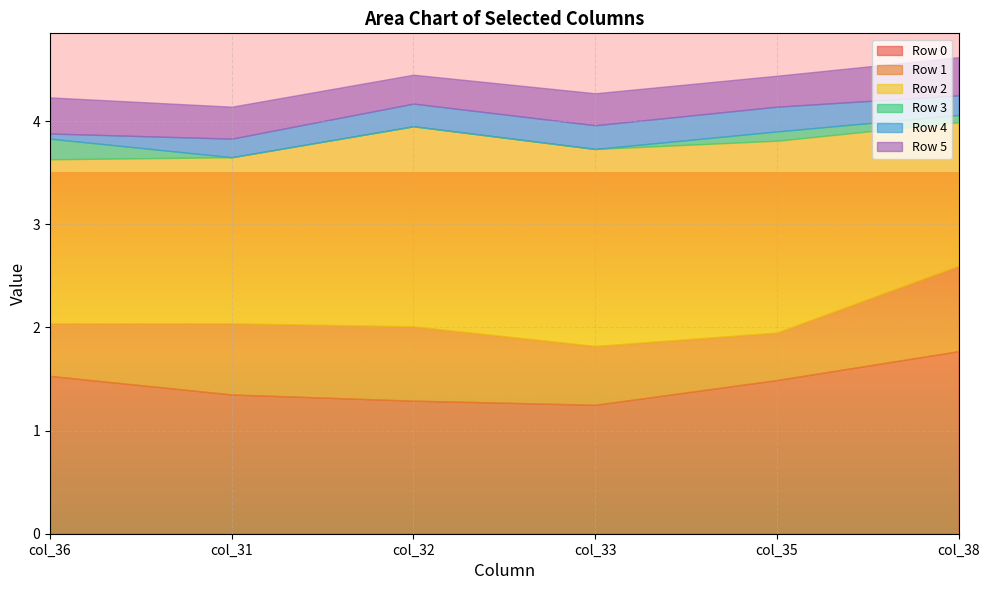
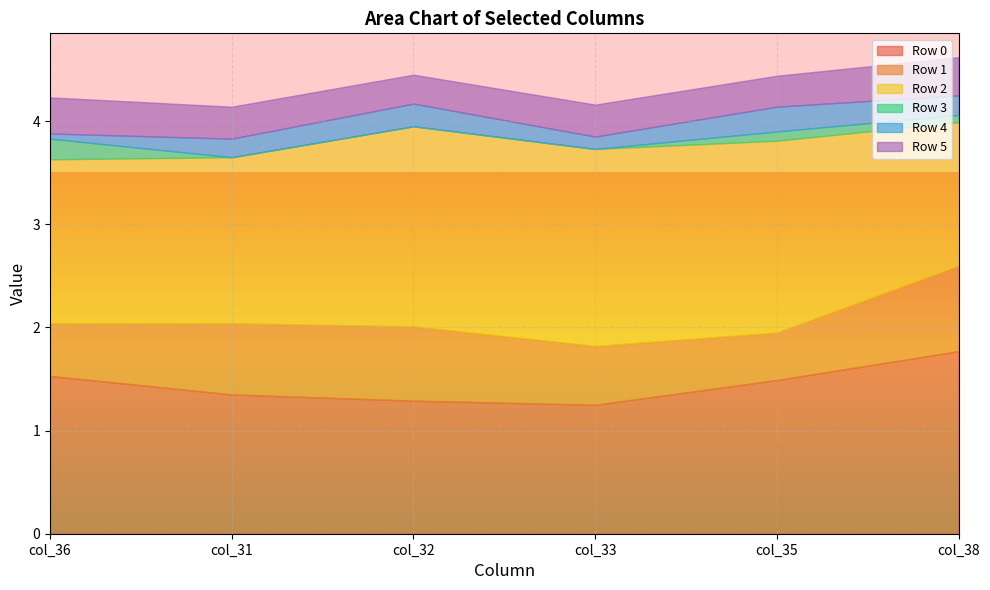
Row 4, col_33: 0.23 -> 0.12
